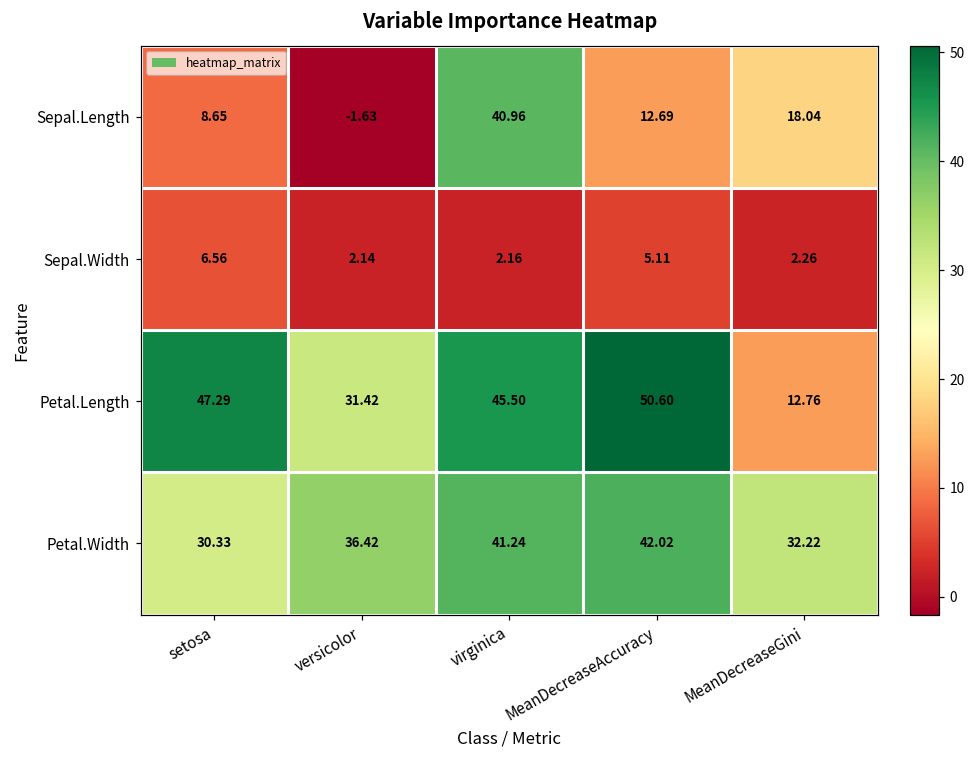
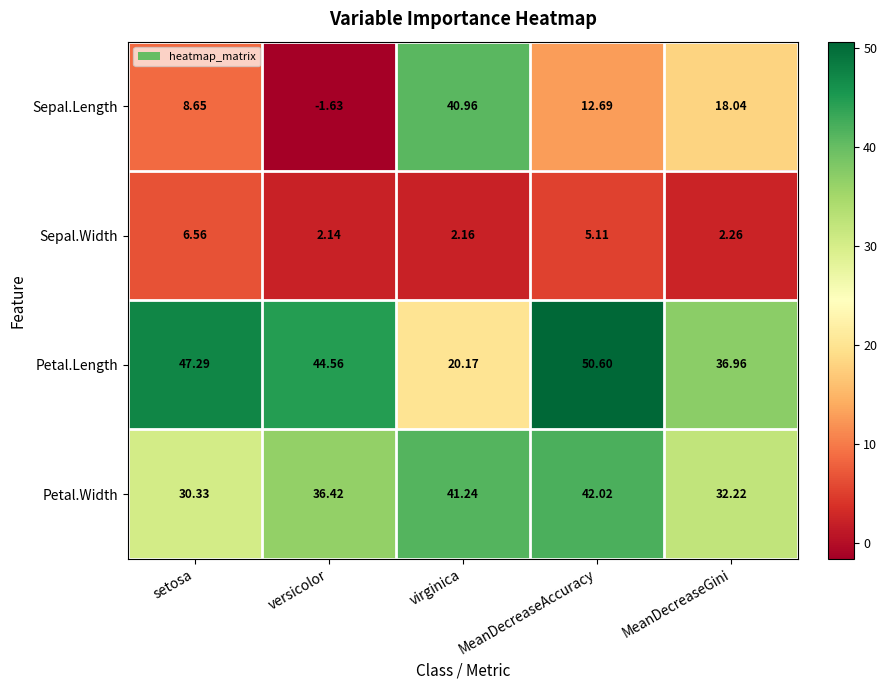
Petal.Length, versicolor: 31.42 -> 44.56
Petal.Length, virginica: 45.50 -> 20.17
Petal.Length, MeanDecreaseGini: 12.76 -> 36.96
